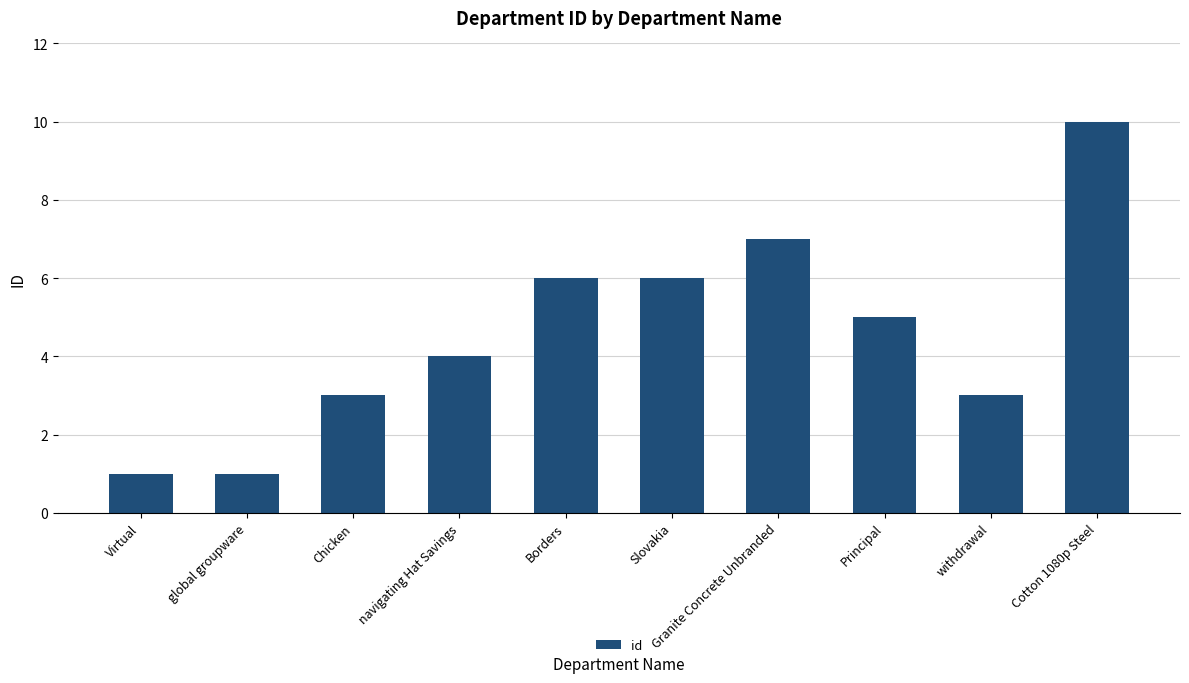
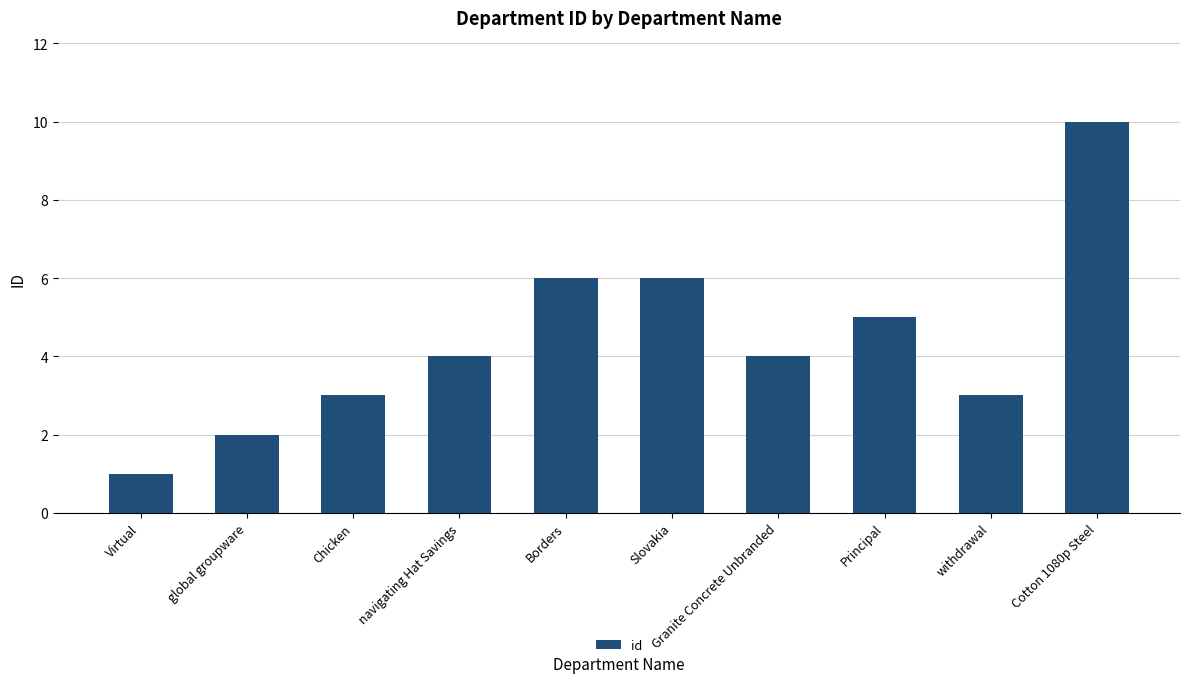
global groupware: 1 -> 2
Granite Concrete Unbranded: 7 -> 4
